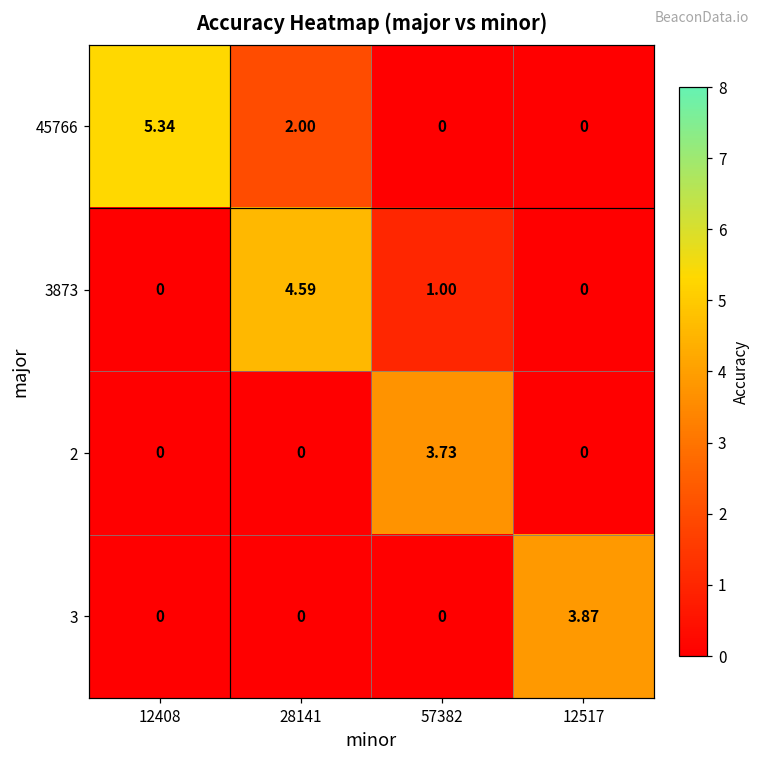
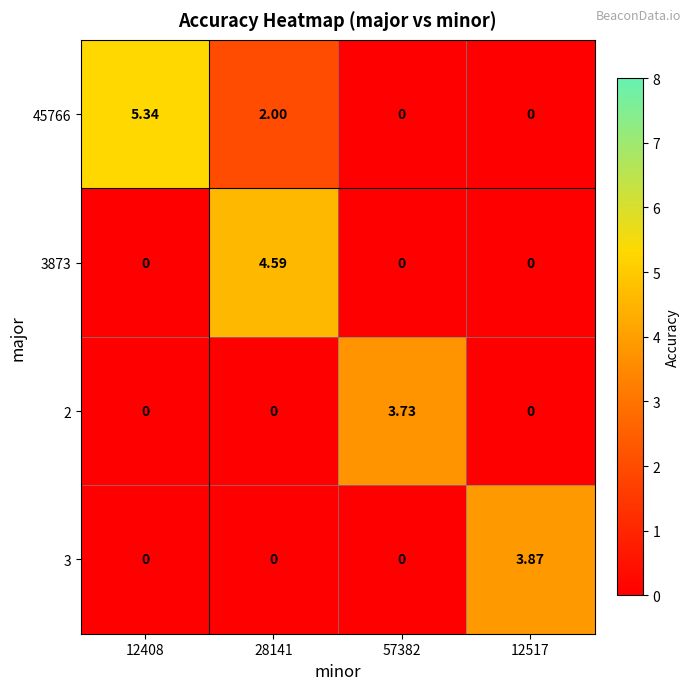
3873, 57382: 1.00 -> 0
